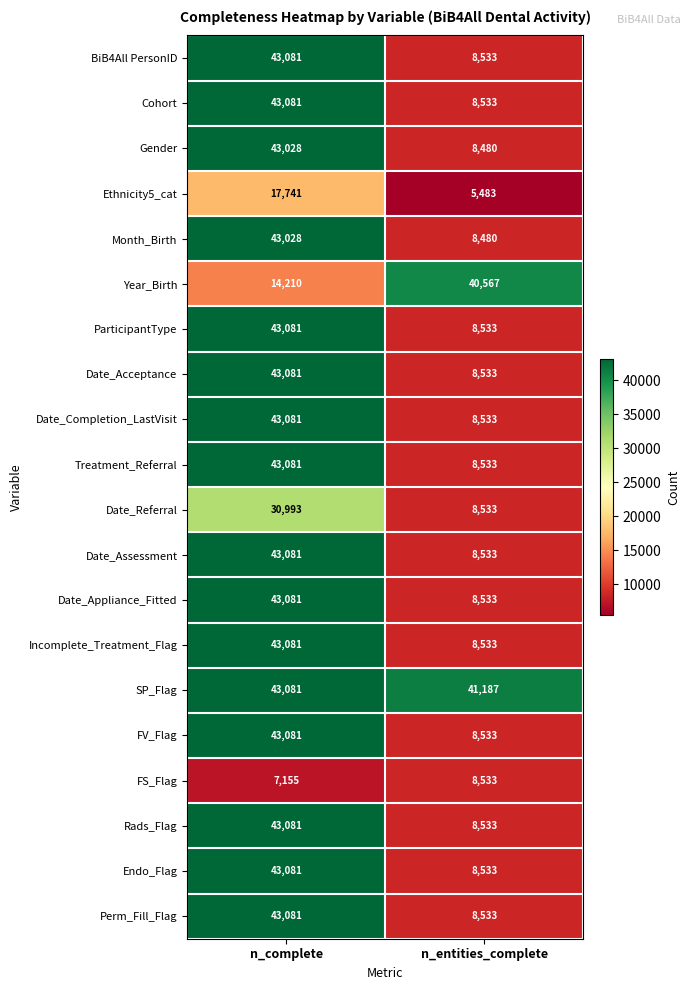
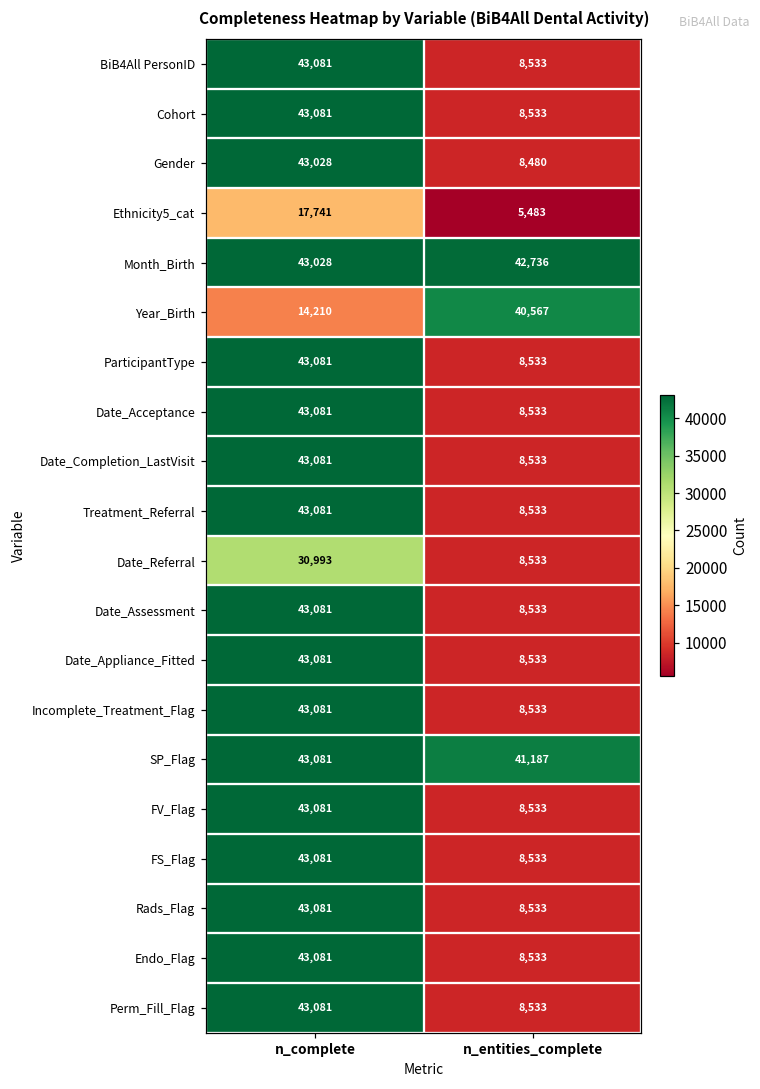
Month_Birth, n_entities_complete: 8,480 -> 42,736
FS_Flag, n_complete: 7,155 -> 43,081
